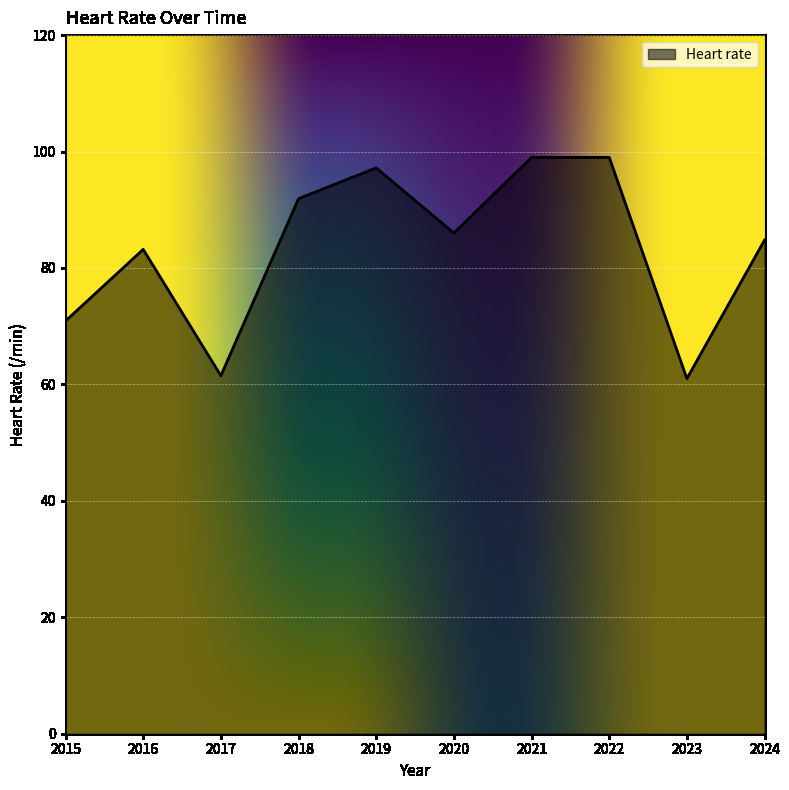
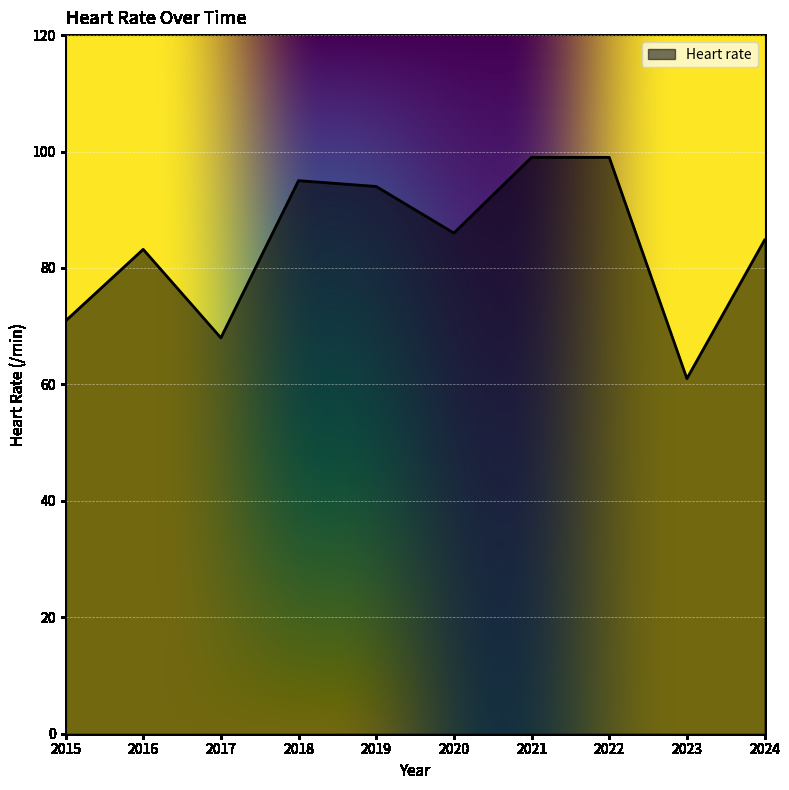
2017: 62 -> 68
2018: 92 -> 95
2019: 97 -> 94
